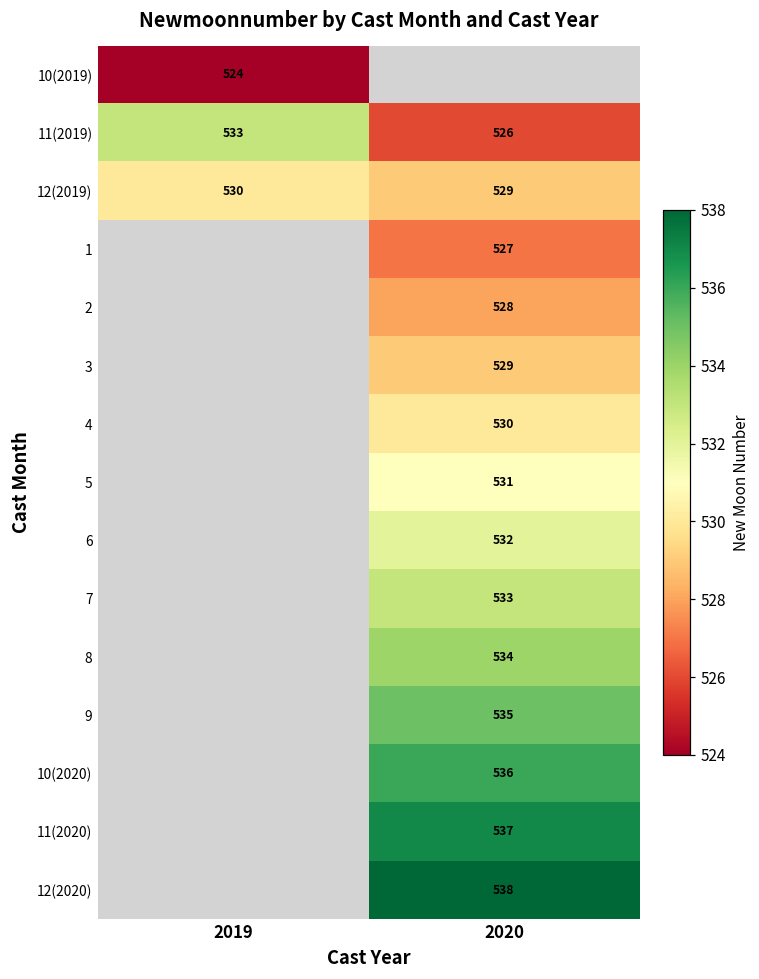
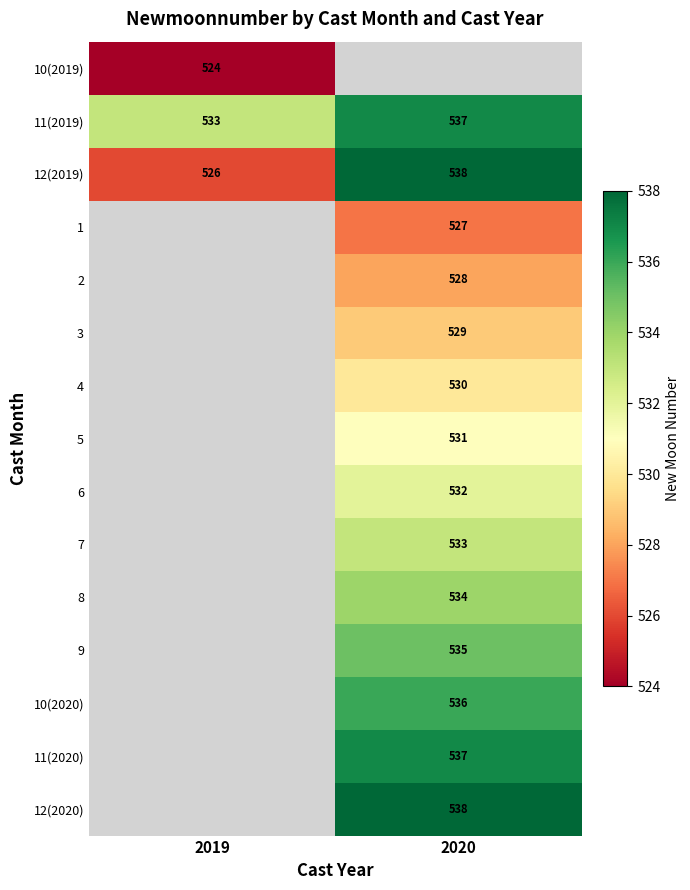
11(2019), 2020: 526 -> 537
12(2019), 2019: 530 -> 526
12(2019), 2020: 529 -> 538
